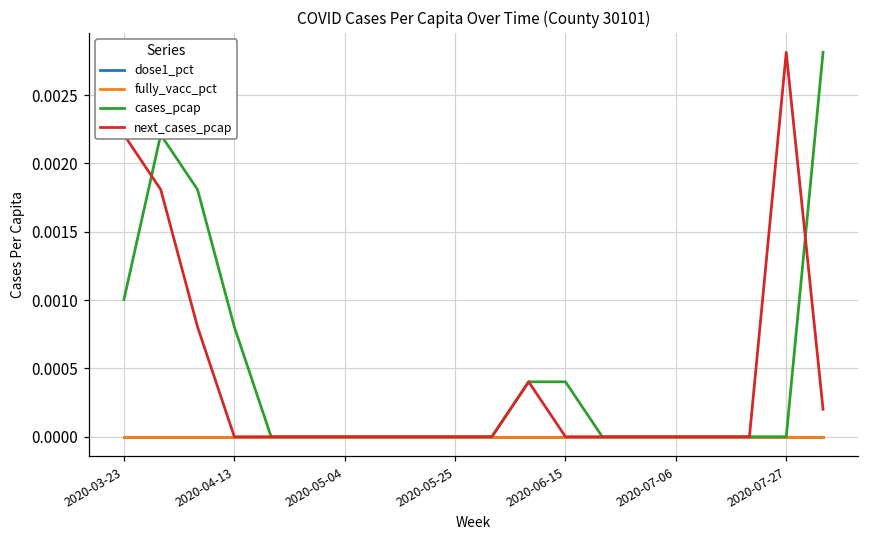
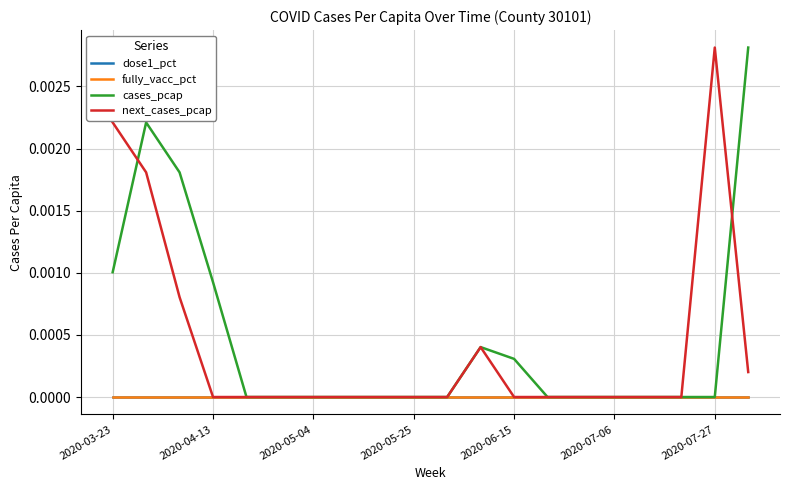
cases_pcap, 2020-04-13: 0.00080 -> 0.00092
cases_pcap, 2020-06-15: 0.00040 -> 0.00031
